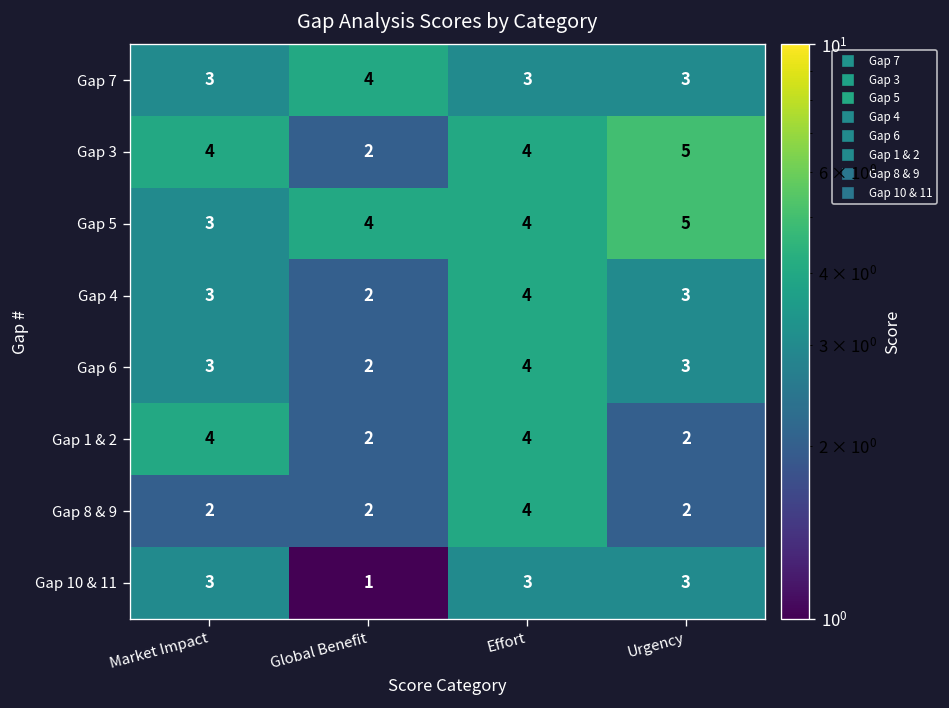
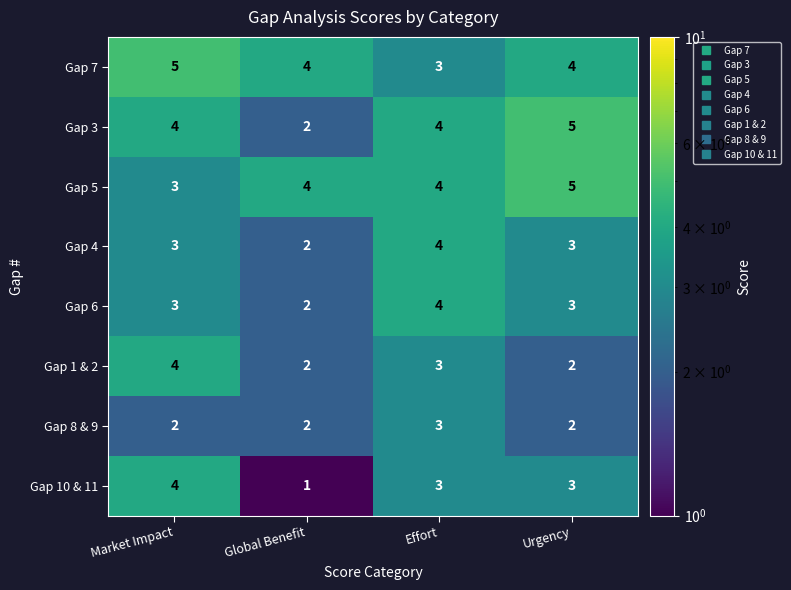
Gap 7, Market Impact: 3 -> 5
Gap 7, Urgency: 3 -> 4
Gap 1 & 2, Effort: 4 -> 3
Gap 8 & 9, Effort: 4 -> 3
Gap 10 & 11, Market Impact: 3 -> 4
